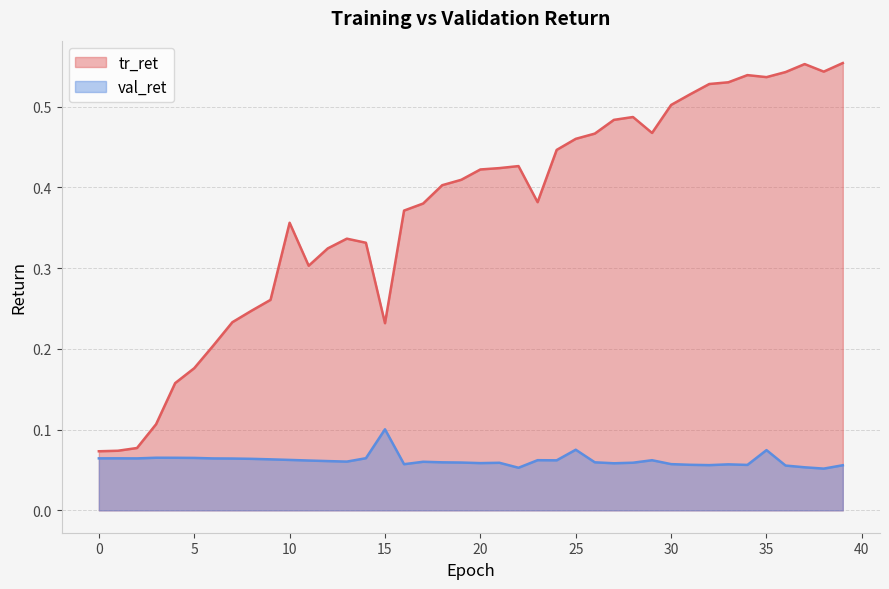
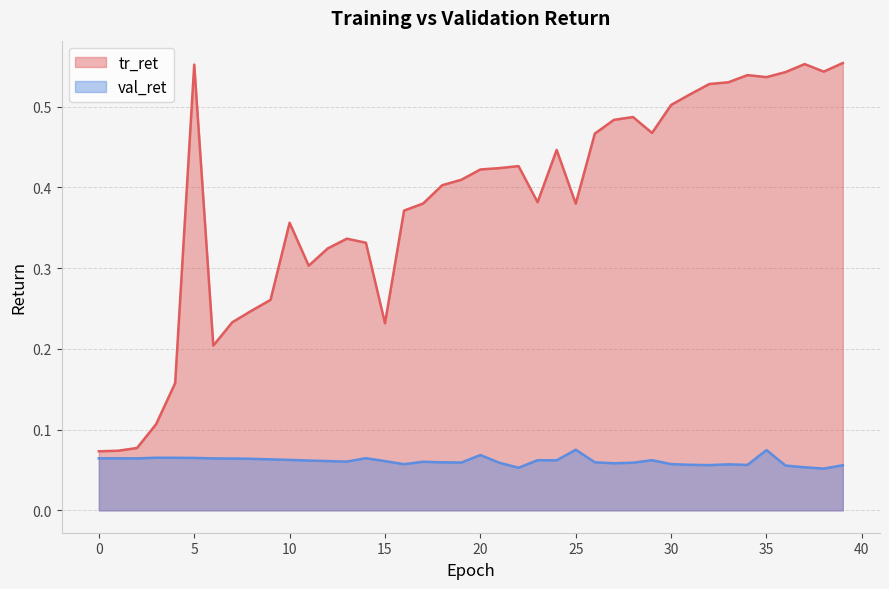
tr_ret, 5: 0.18 -> 0.55
val_ret, 15: 0.10 -> 0.06
val_ret, 20: 0.06 -> 0.07
tr_ret, 25: 0.46 -> 0.38
